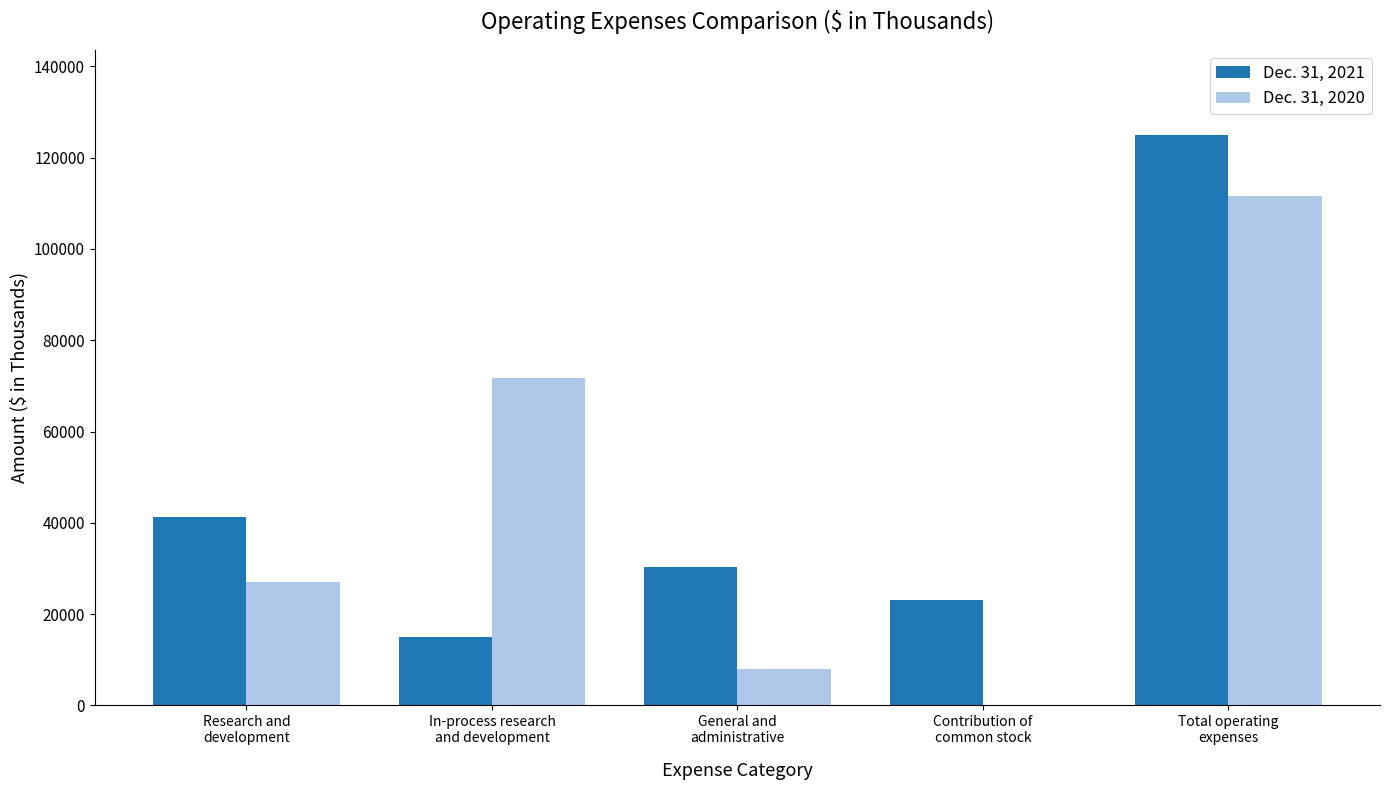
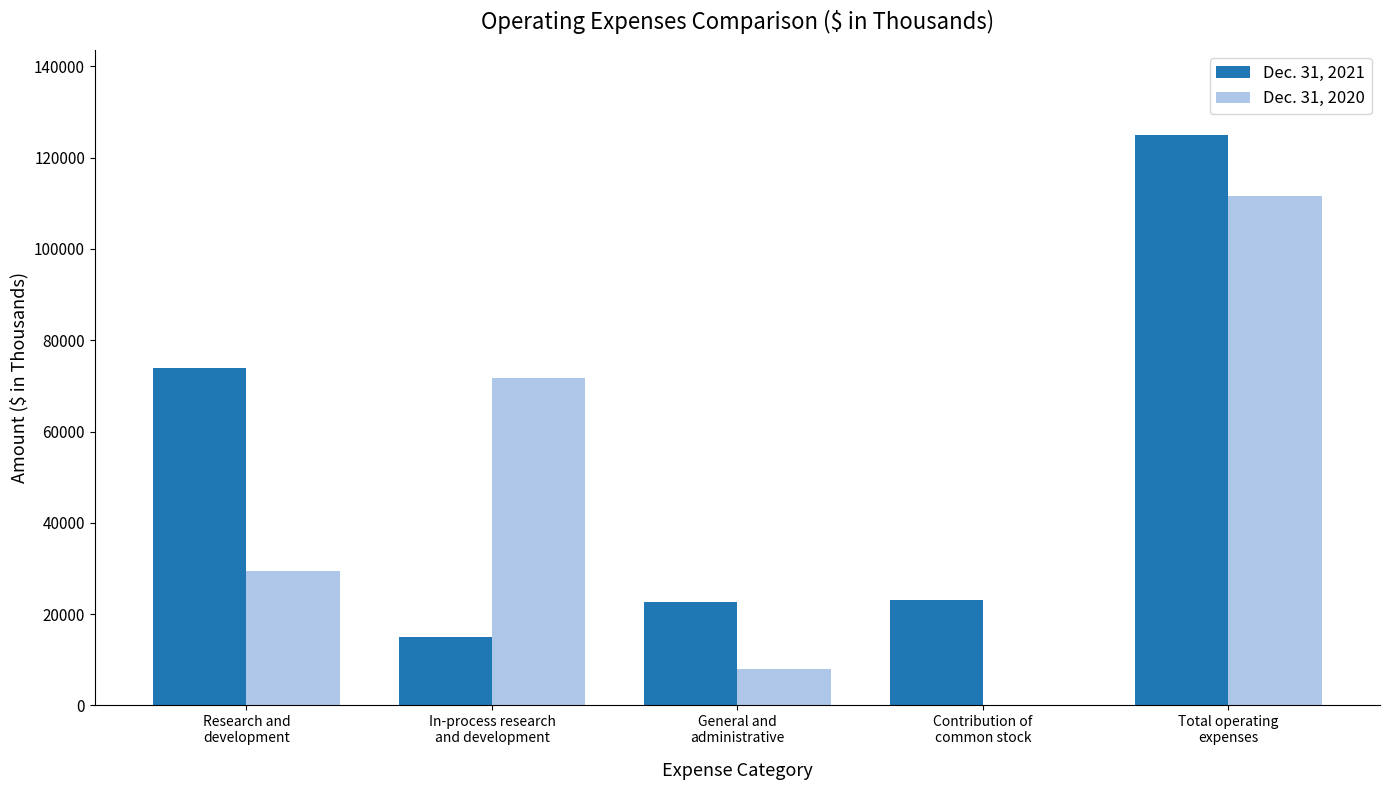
Dec. 31, 2021, Research and development: 41000 -> 74000
Dec. 31, 2020, Research and development: 27000 -> 30000
Dec. 31, 2021, General and administrative: 30000 -> 23000
